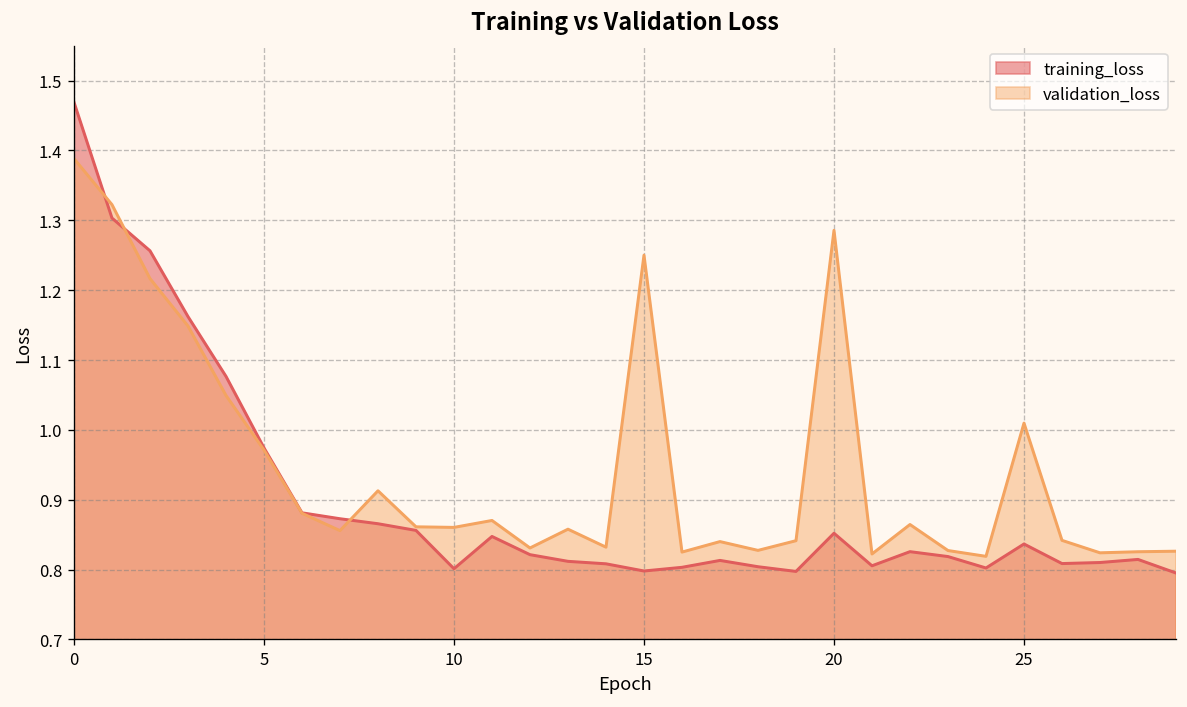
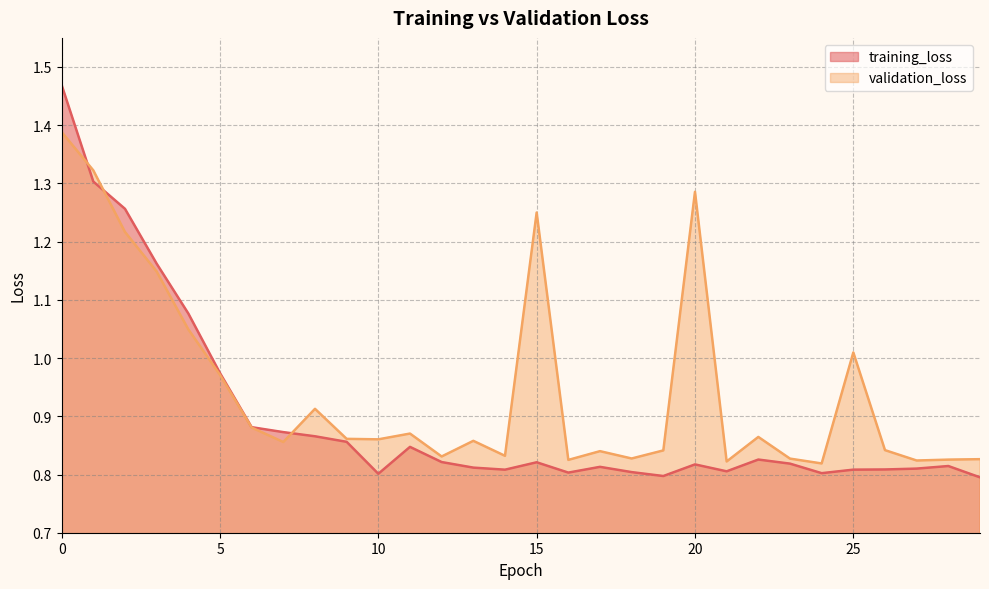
training_loss, 15: 0.80 -> 0.82
training_loss, 20: 0.85 -> 0.82
training_loss, 25: 0.84 -> 0.81
